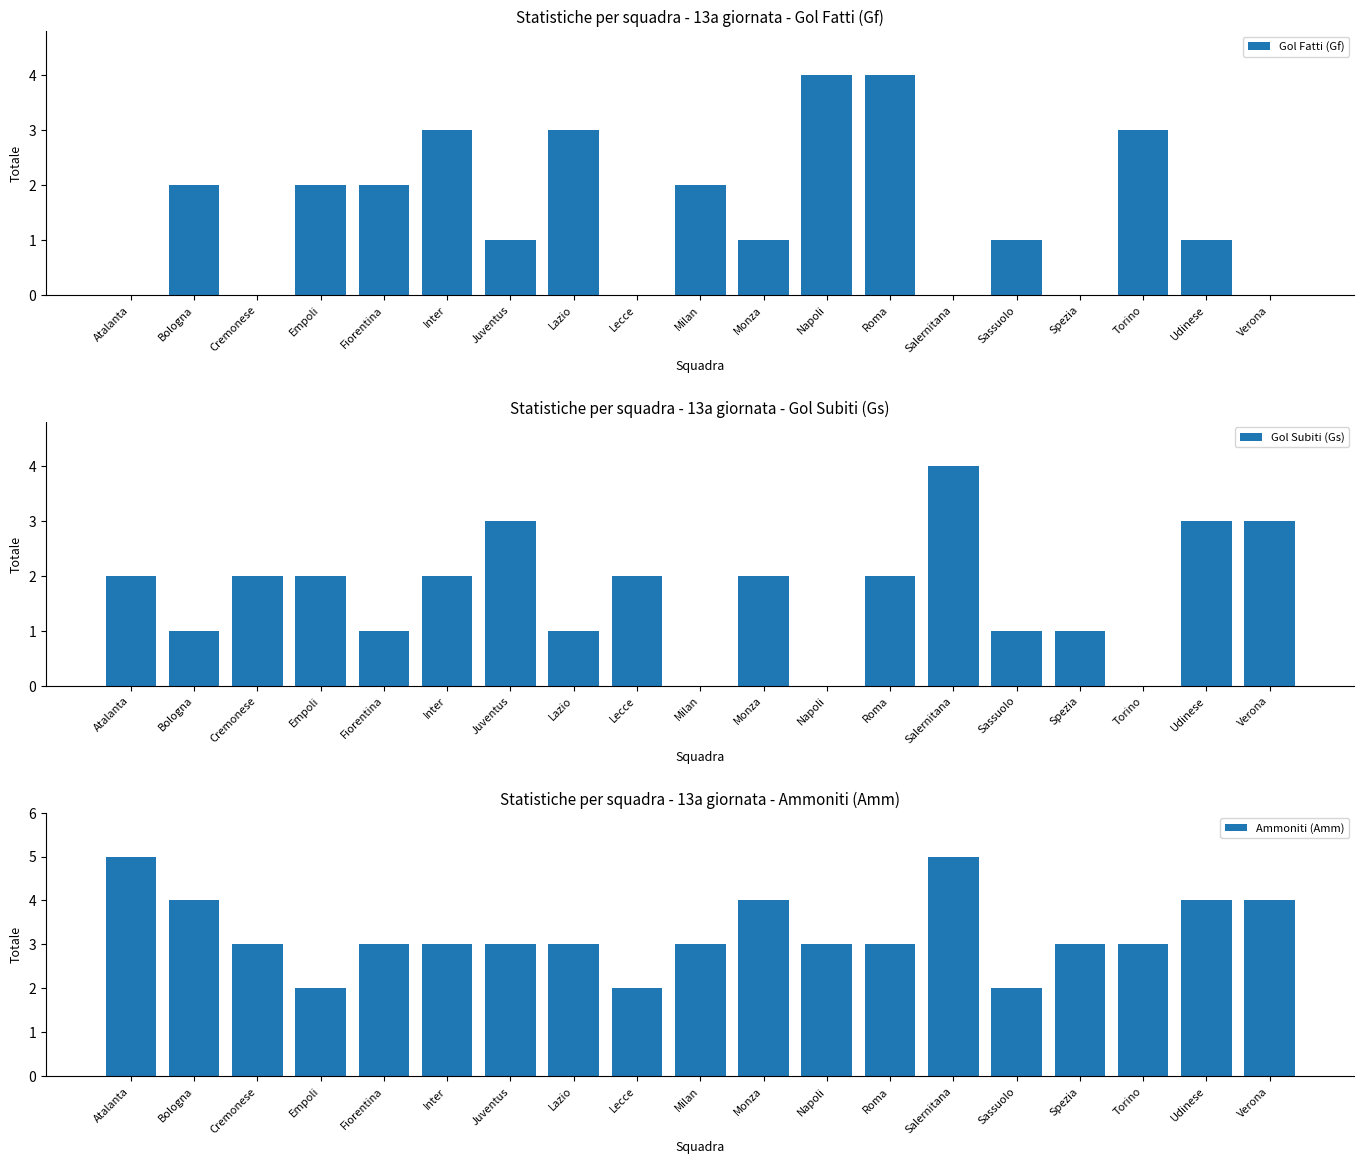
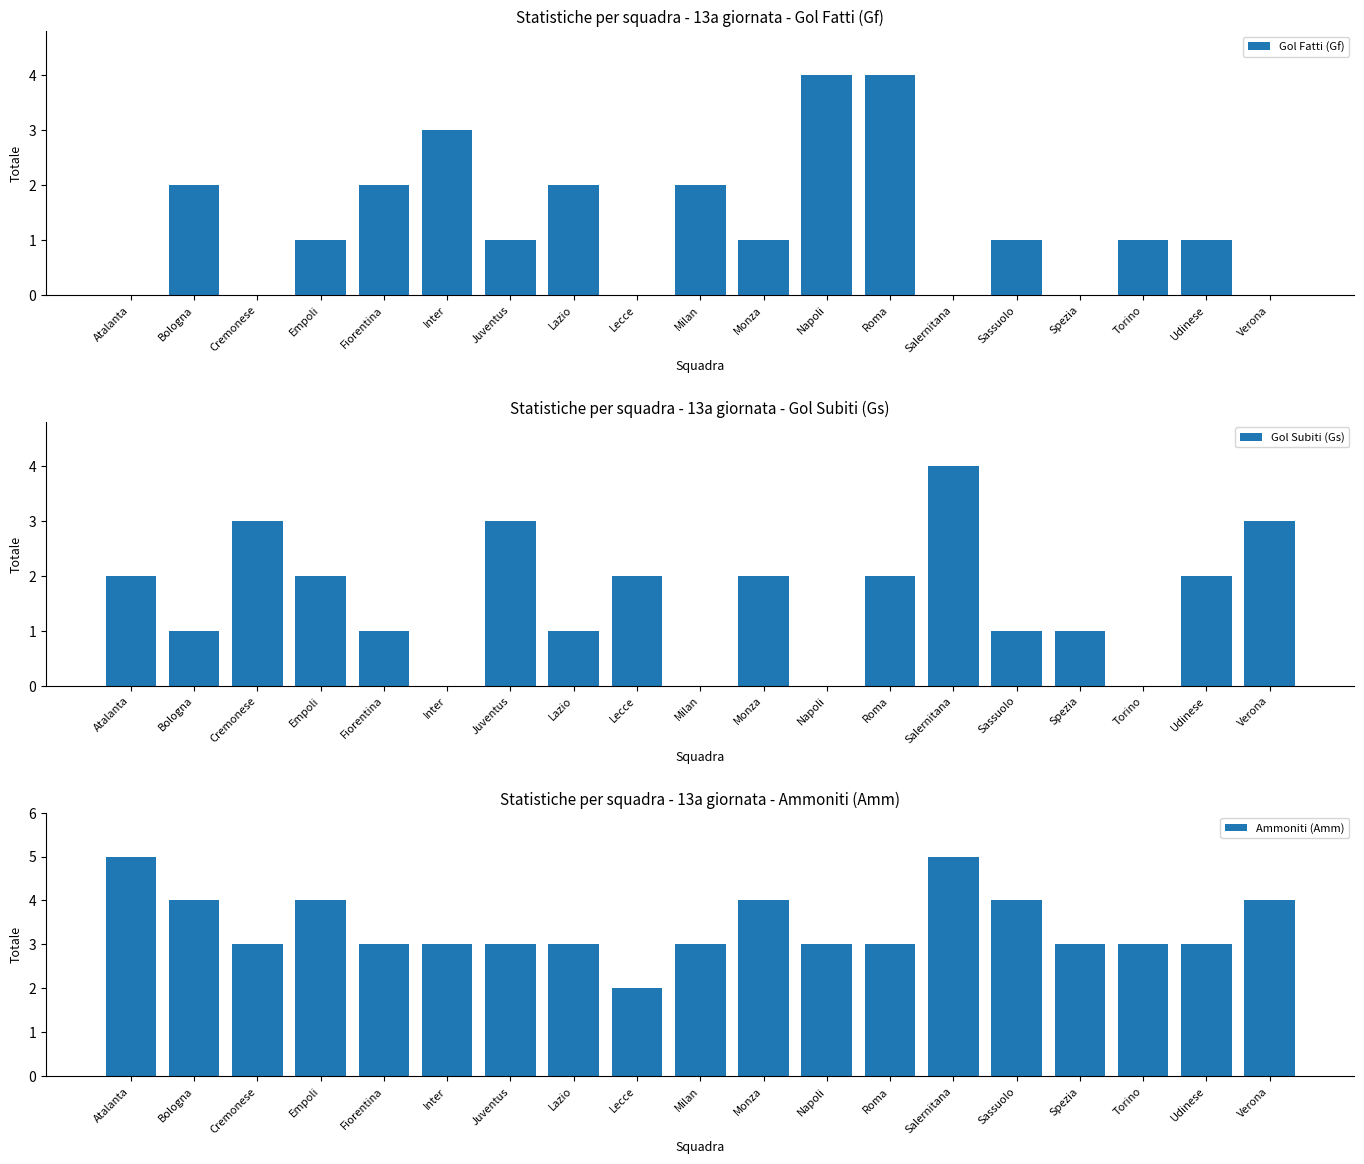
Statistiche per squadra - 13a giornata - Gol Fatti (Gf), Empoli: 2 -> 1
Statistiche per squadra - 13a giornata - Gol Fatti (Gf), Lazio: 3 -> 2
Statistiche per squadra - 13a giornata - Gol Fatti (Gf), Torino: 3 -> 1
Statistiche per squadra - 13a giornata - Gol Subiti (Gs), Cremonese: 2 -> 3
Statistiche per squadra - 13a giornata - Gol Subiti (Gs), Inter: 2 -> 0
Statistiche per squadra - 13a giornata - Gol Subiti (Gs), Udinese: 3 -> 2
Statistiche per squadra - 13a giornata - Ammoniti (Amm), Empoli: 2 -> 4
Statistiche per squadra - 13a giornata - Ammoniti (Amm), Sassuolo: 2 -> 4
Statistiche per squadra - 13a giornata - Ammoniti (Amm), Udinese: 4 -> 3
